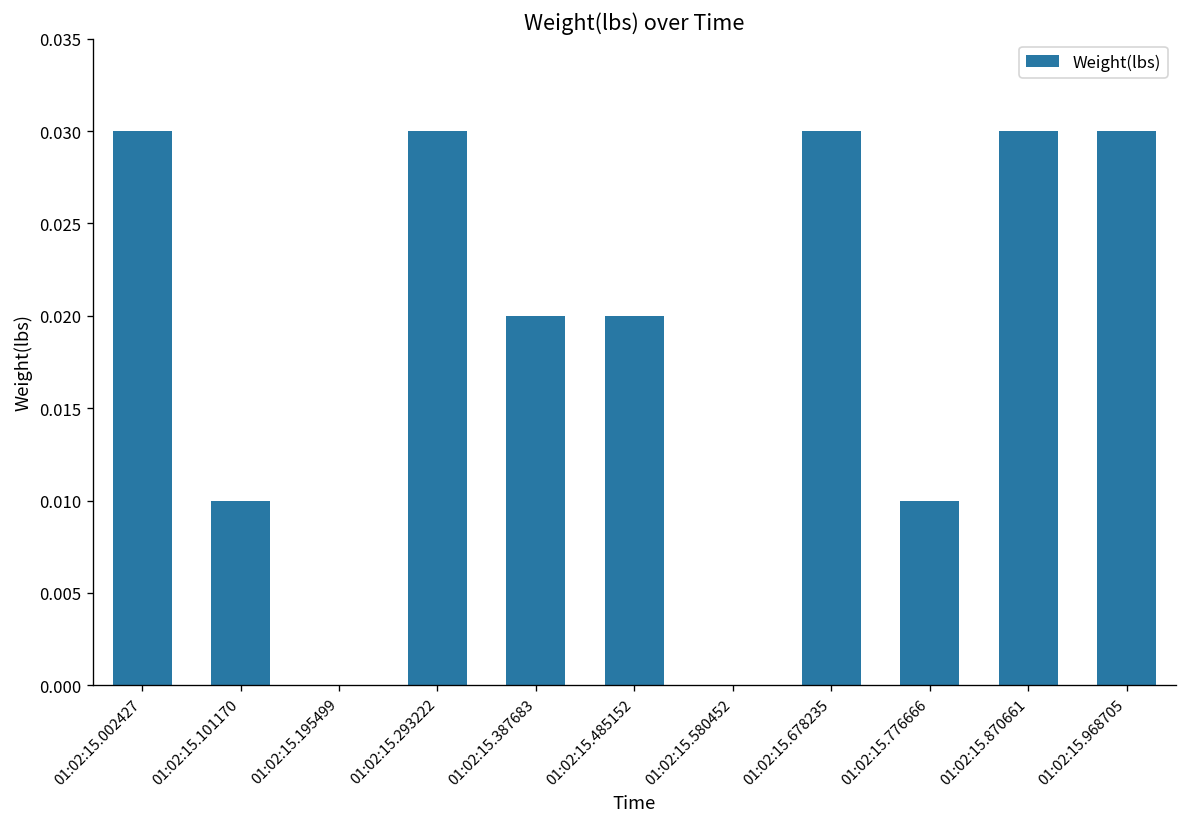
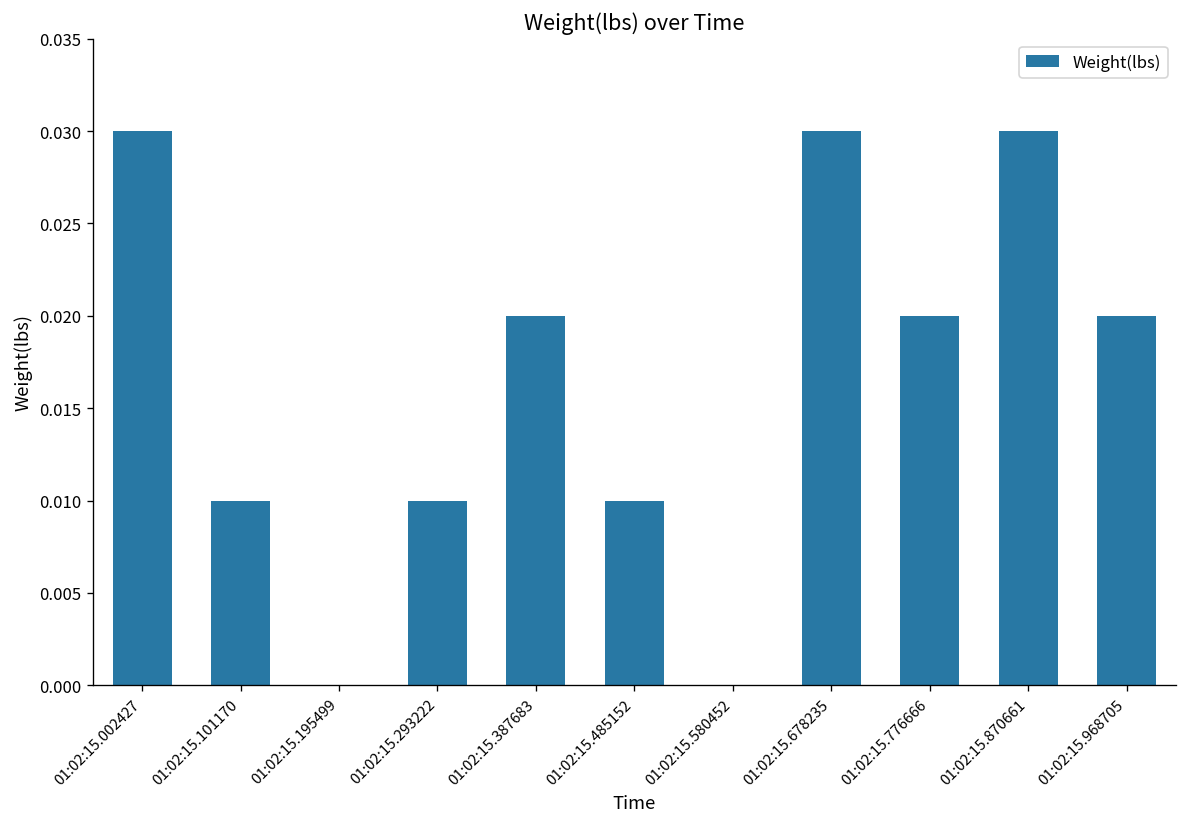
01:02:15.293222: 0.03 -> 0.01
01:02:15.485152: 0.02 -> 0.01
01:02:15.776666: 0.01 -> 0.02
01:02:15.968705: 0.03 -> 0.02
